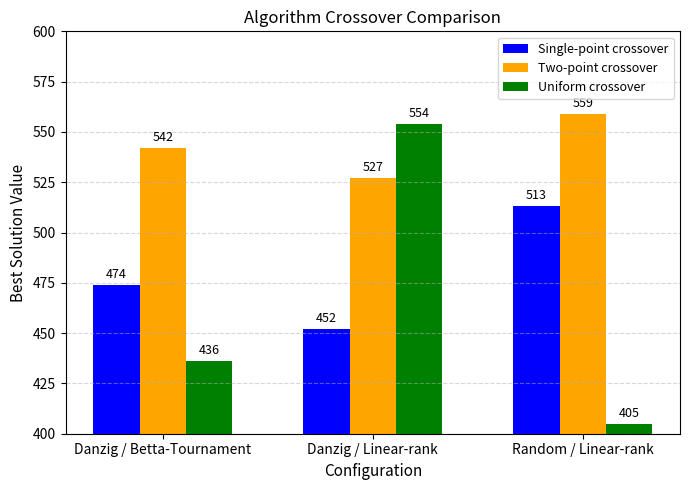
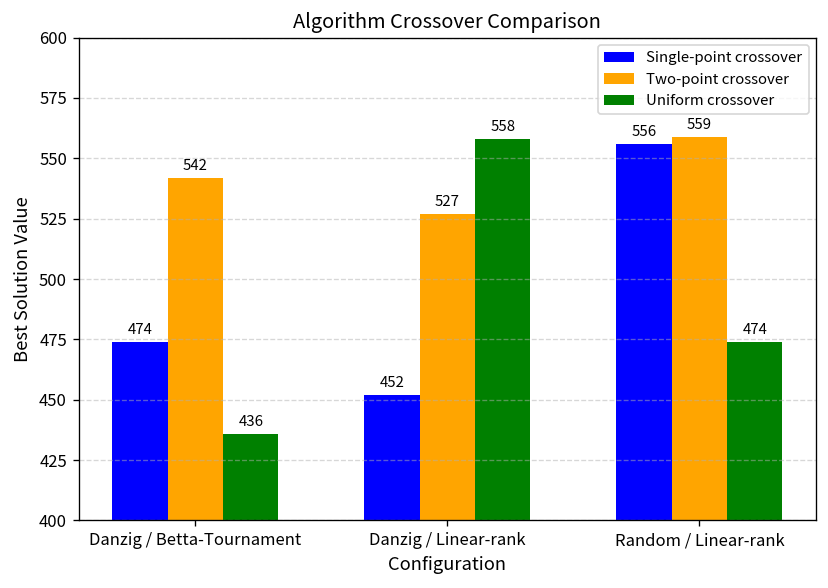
Uniform crossover, Danzig / Linear-rank: 554 -> 558
Single-point crossover, Random / Linear-rank: 513 -> 556
Uniform crossover, Random / Linear-rank: 405 -> 474
